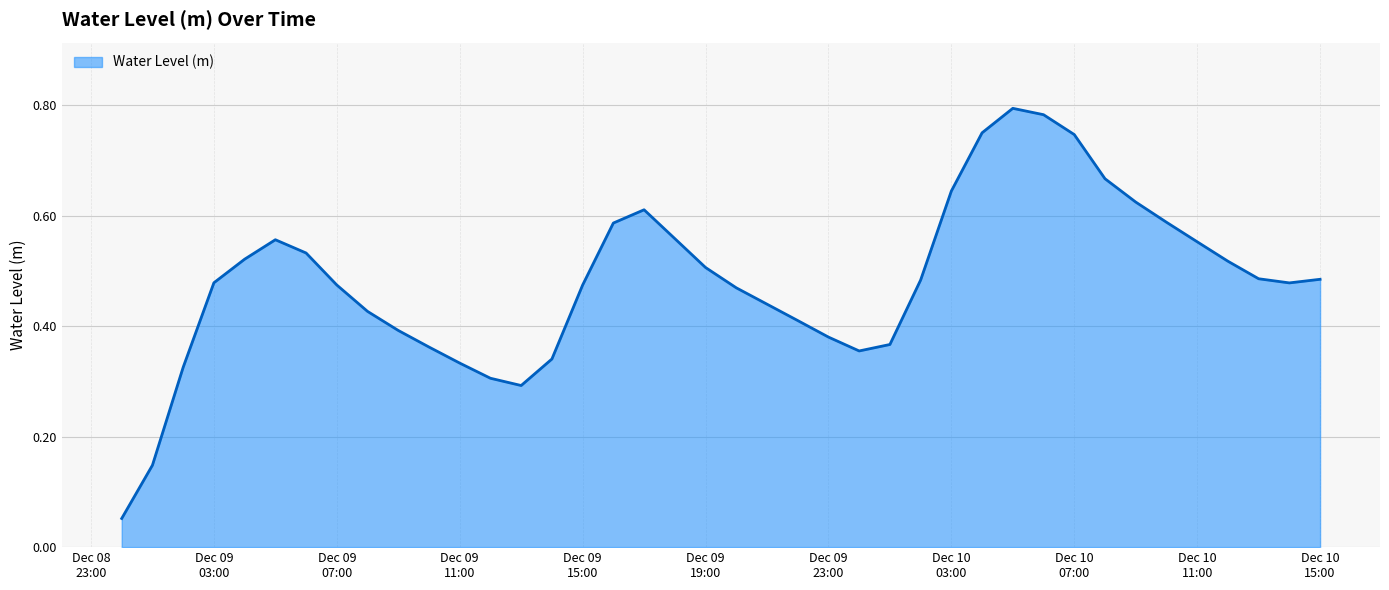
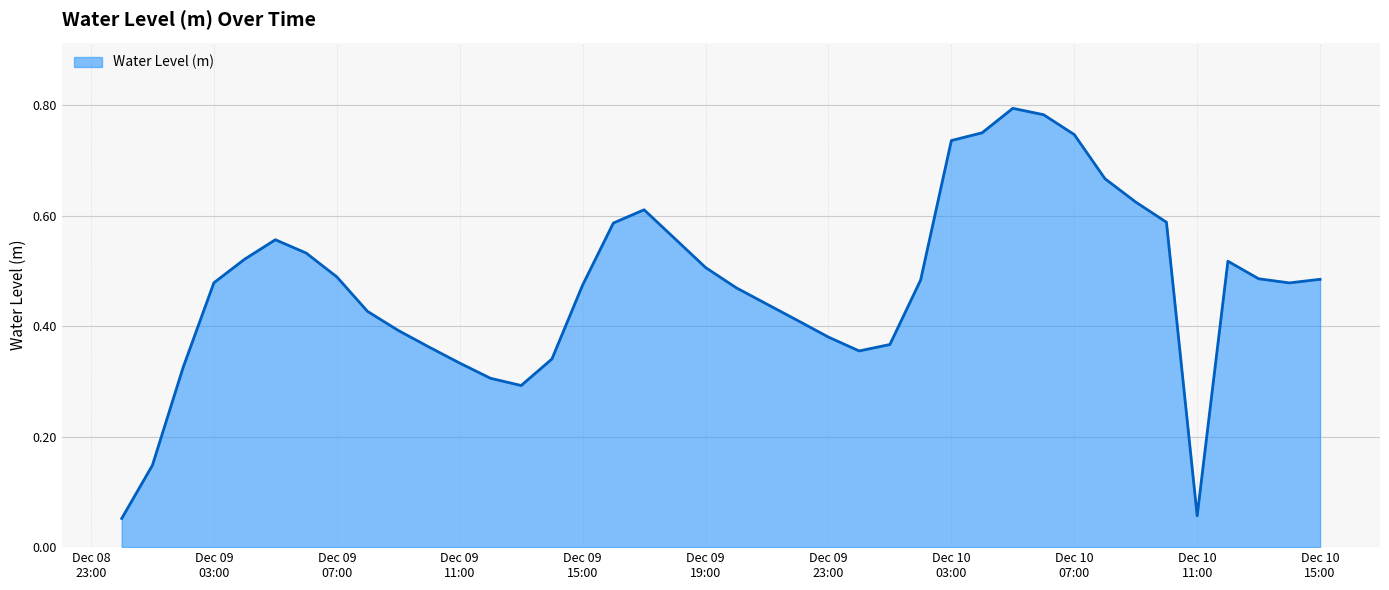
Dec 09 07:00: 0.47 -> 0.49
Dec 10 03:00: 0.65 -> 0.74
Dec 10 11:00: 0.55 -> 0.06
